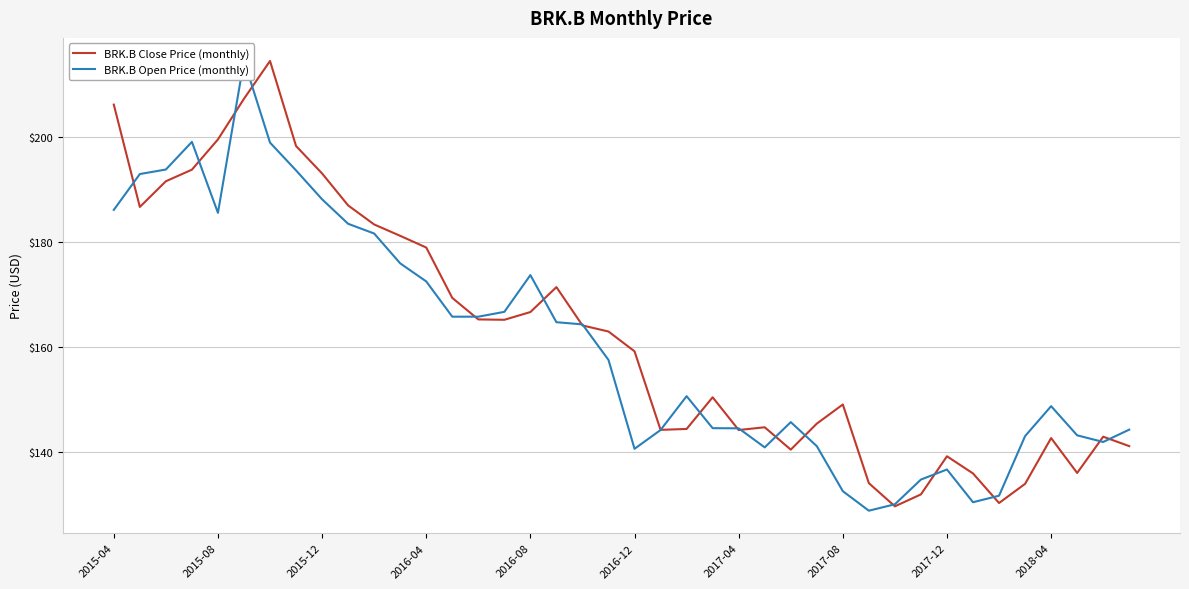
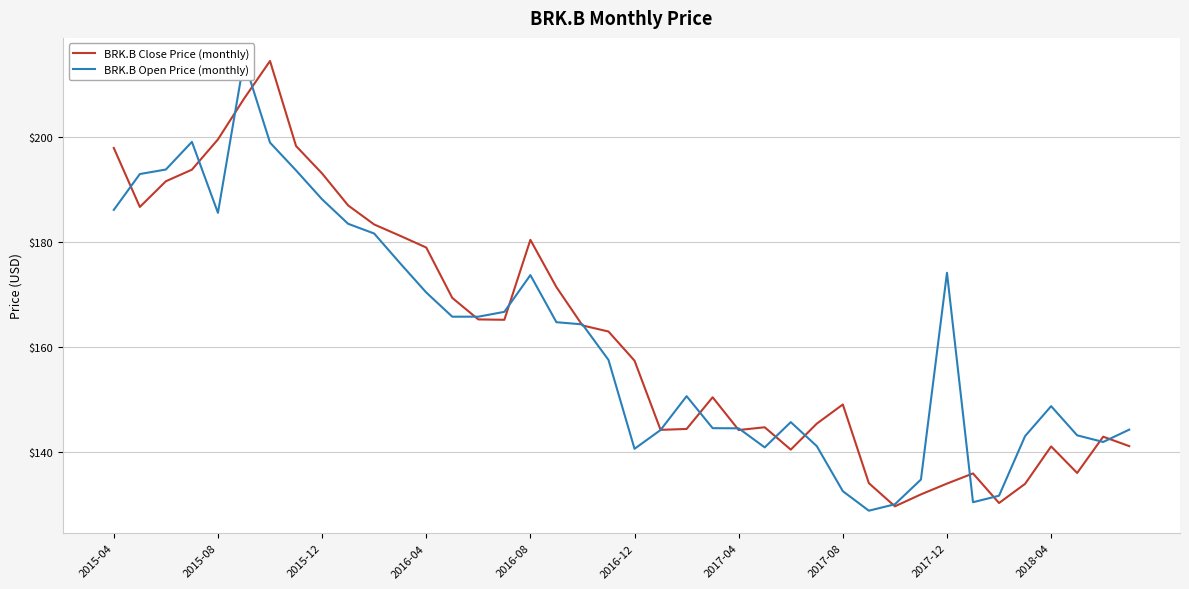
BRK.B Close Price (monthly), 2015-04: $206 -> $198
BRK.B Open Price (monthly), 2016-04: $173 -> $170
BRK.B Close Price (monthly), 2016-08: $167 -> $180
BRK.B Close Price (monthly), 2016-12: $159 -> $157
BRK.B Close Price (monthly), 2017-12: $139 -> $134
BRK.B Open Price (monthly), 2017-12: $137 -> $174
BRK.B Close Price (monthly), 2018-04: $143 -> $141
